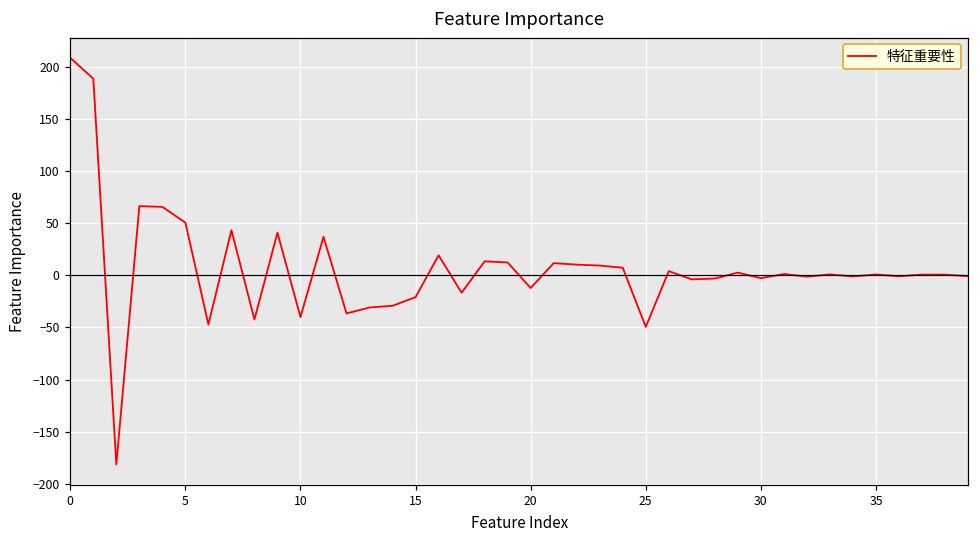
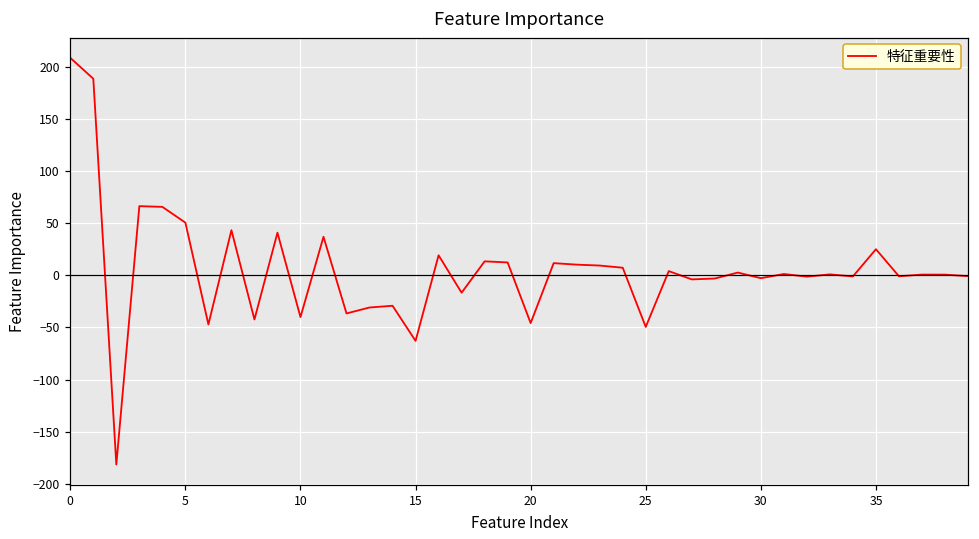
15: -20 -> -60
20: -10 -> -50
35: 0 -> 30
